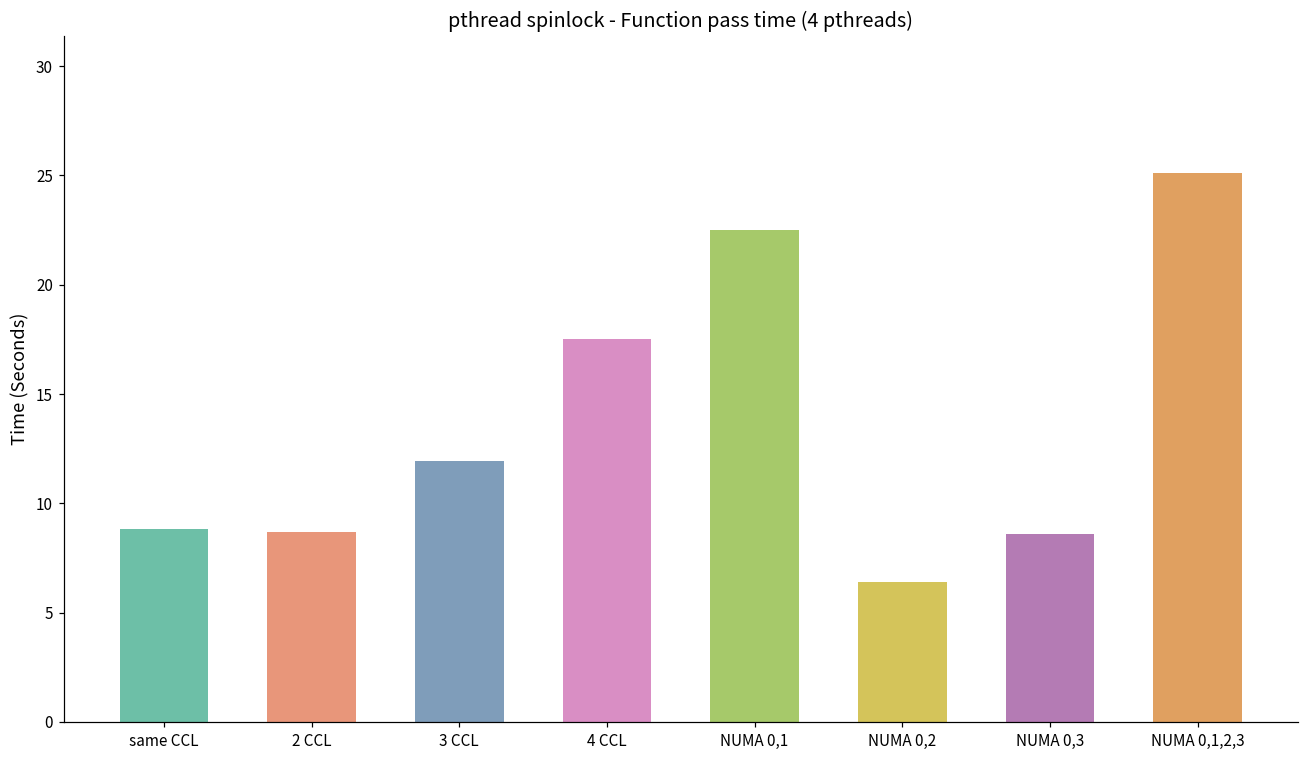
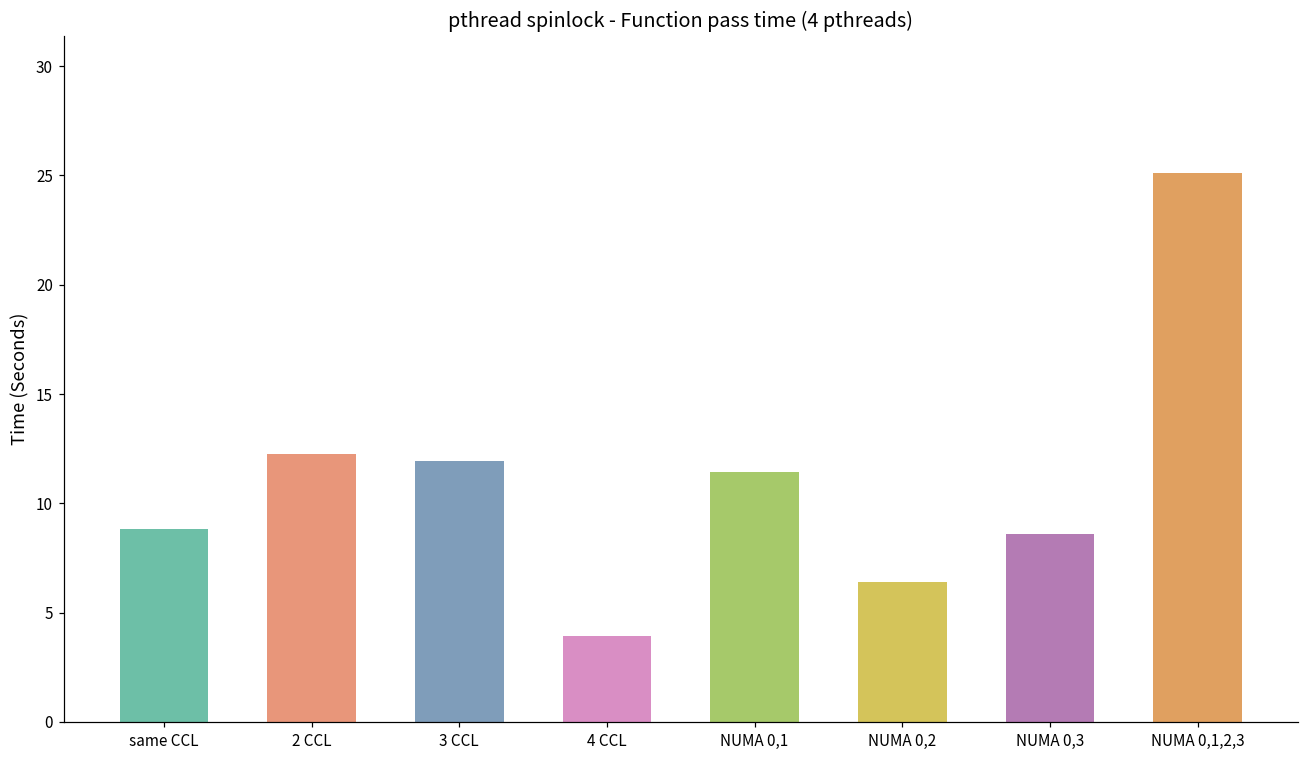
2 CCL: 8.7 -> 12.3
4 CCL: 17.5 -> 3.9
NUMA 0,1: 22.5 -> 11.4
